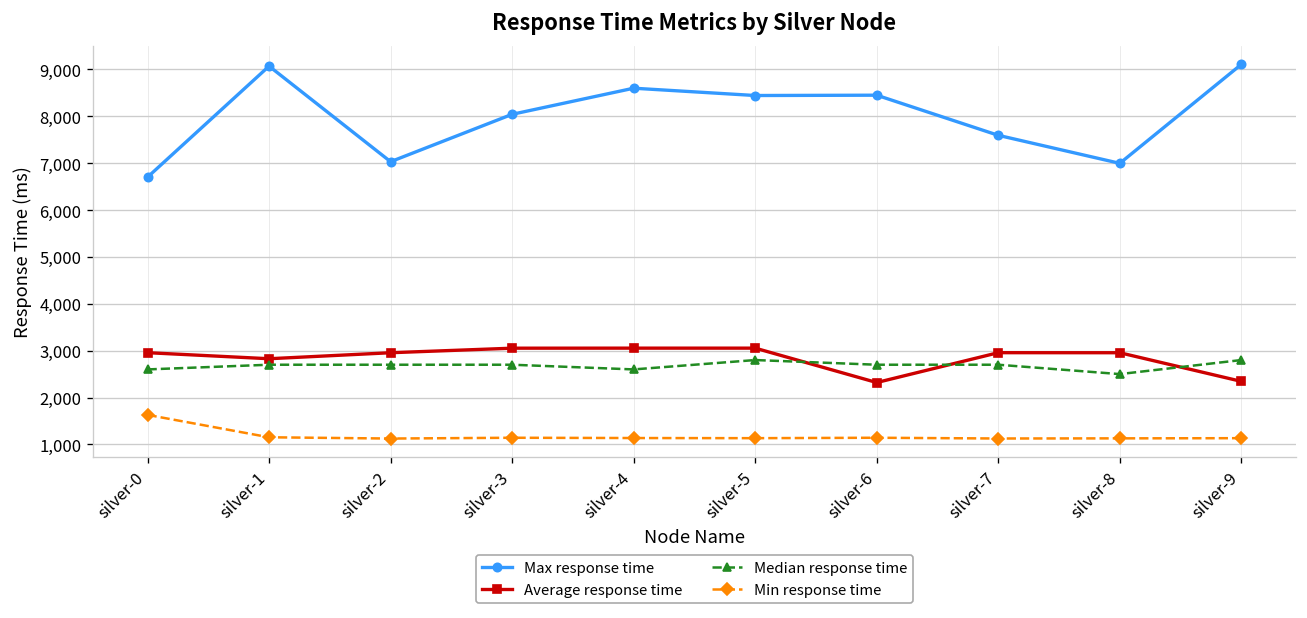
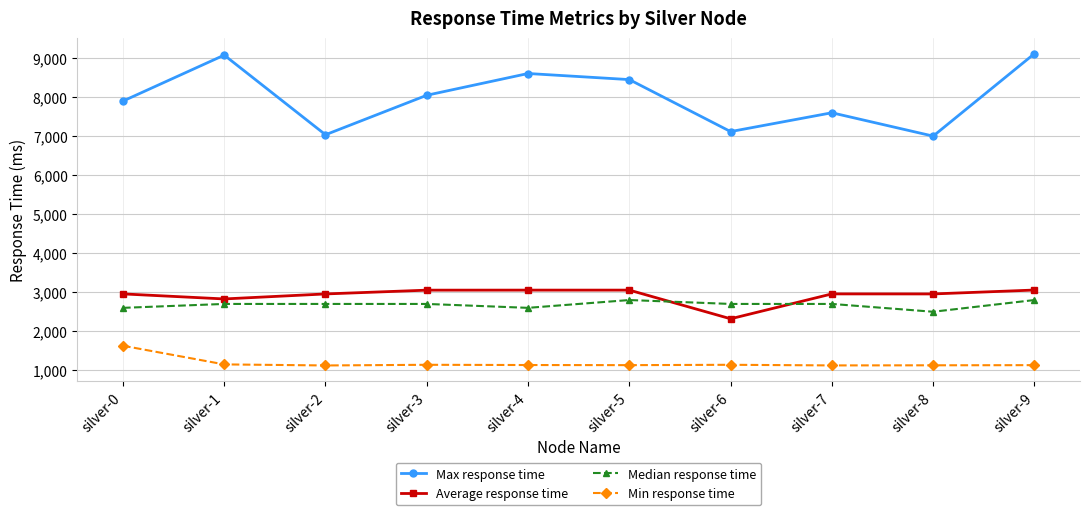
Max response time, silver-0: 6,700 -> 7,900
Max response time, silver-6: 8,500 -> 7,100
Average response time, silver-9: 2,300 -> 3,100
